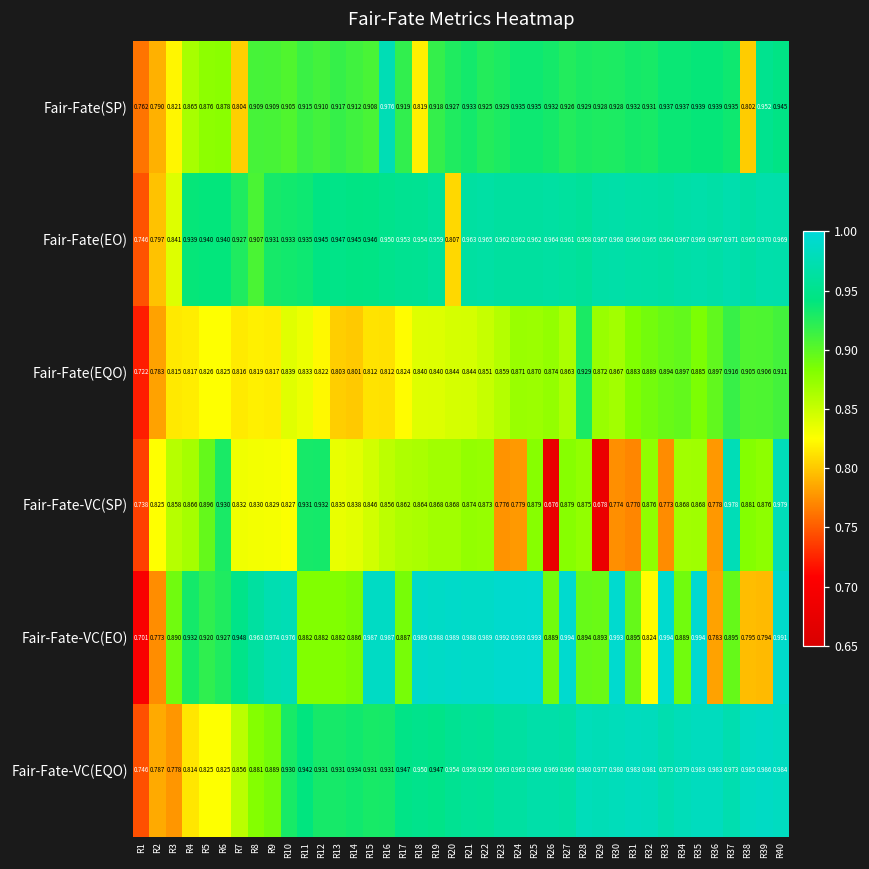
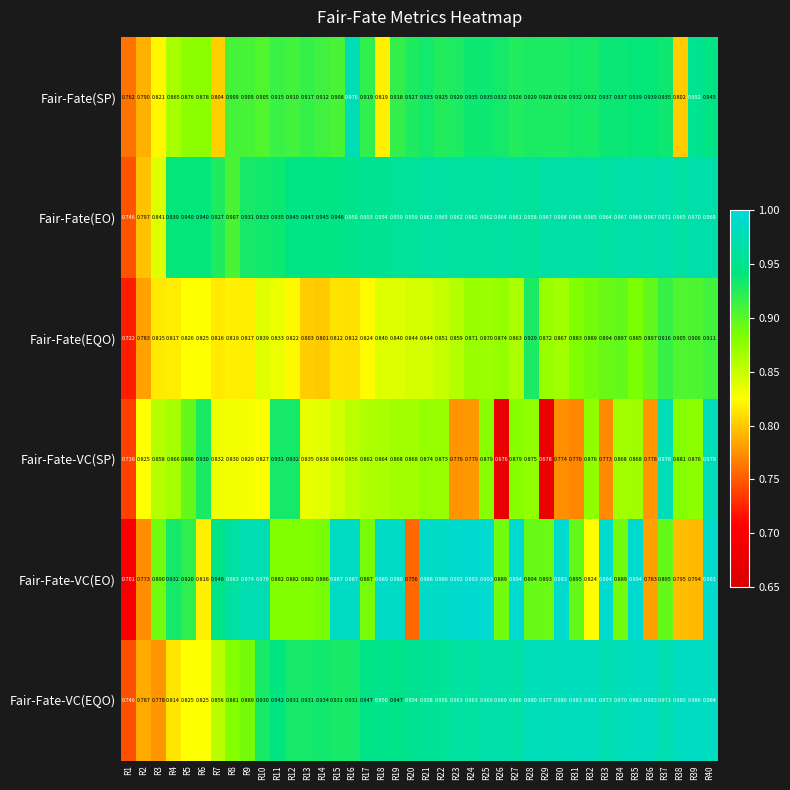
Fair-Fate(EO), R20: 0.807 -> 0.959
Fair-Fate-VC(EO), R6: 0.927 -> 0.818
Fair-Fate-VC(EO), R20: 0.989 -> 0.756
